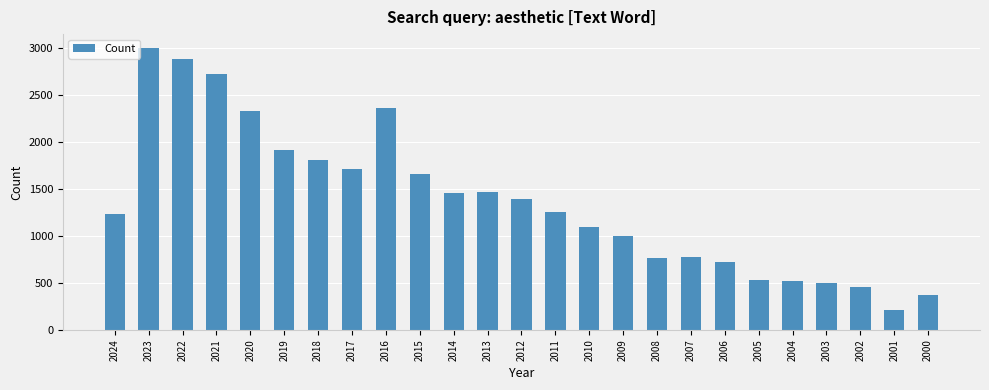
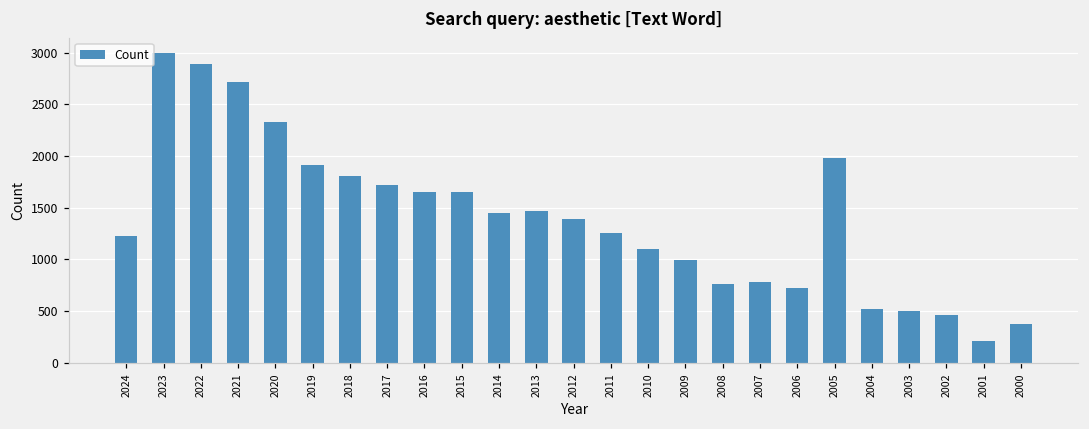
2016: 2400 -> 1700
2005: 500 -> 2000
